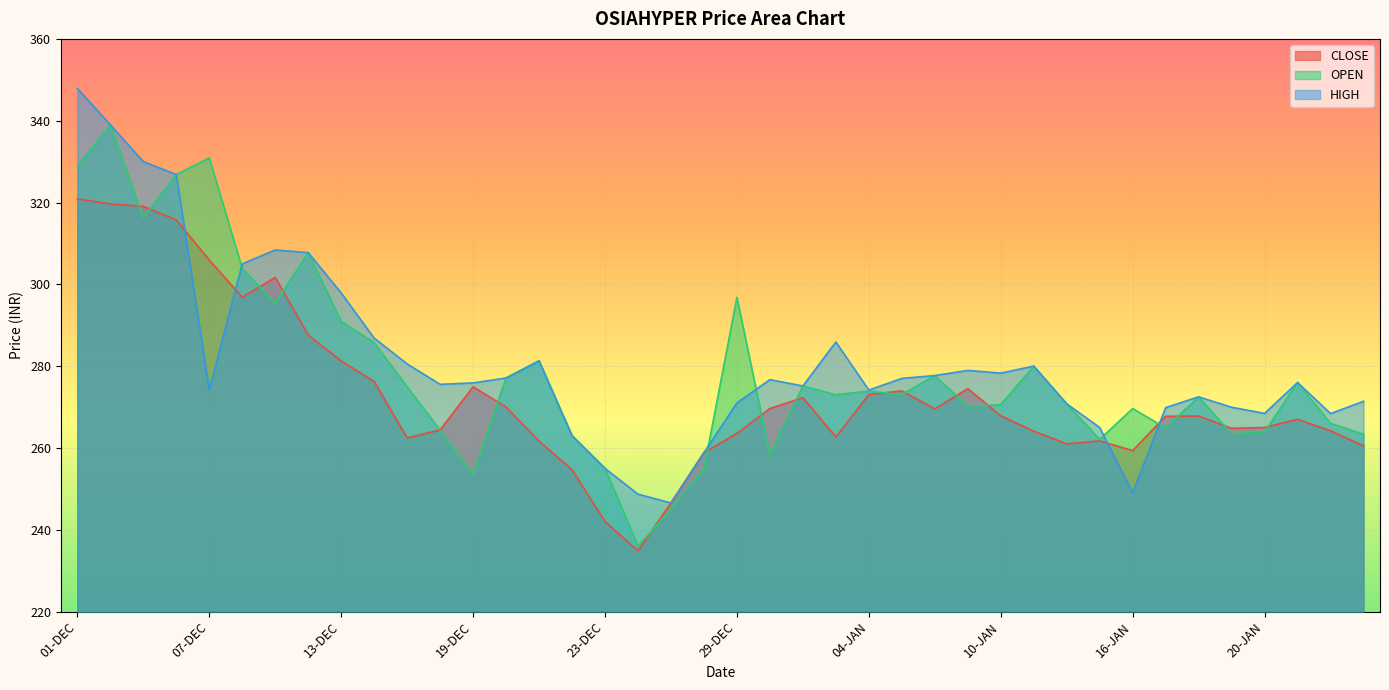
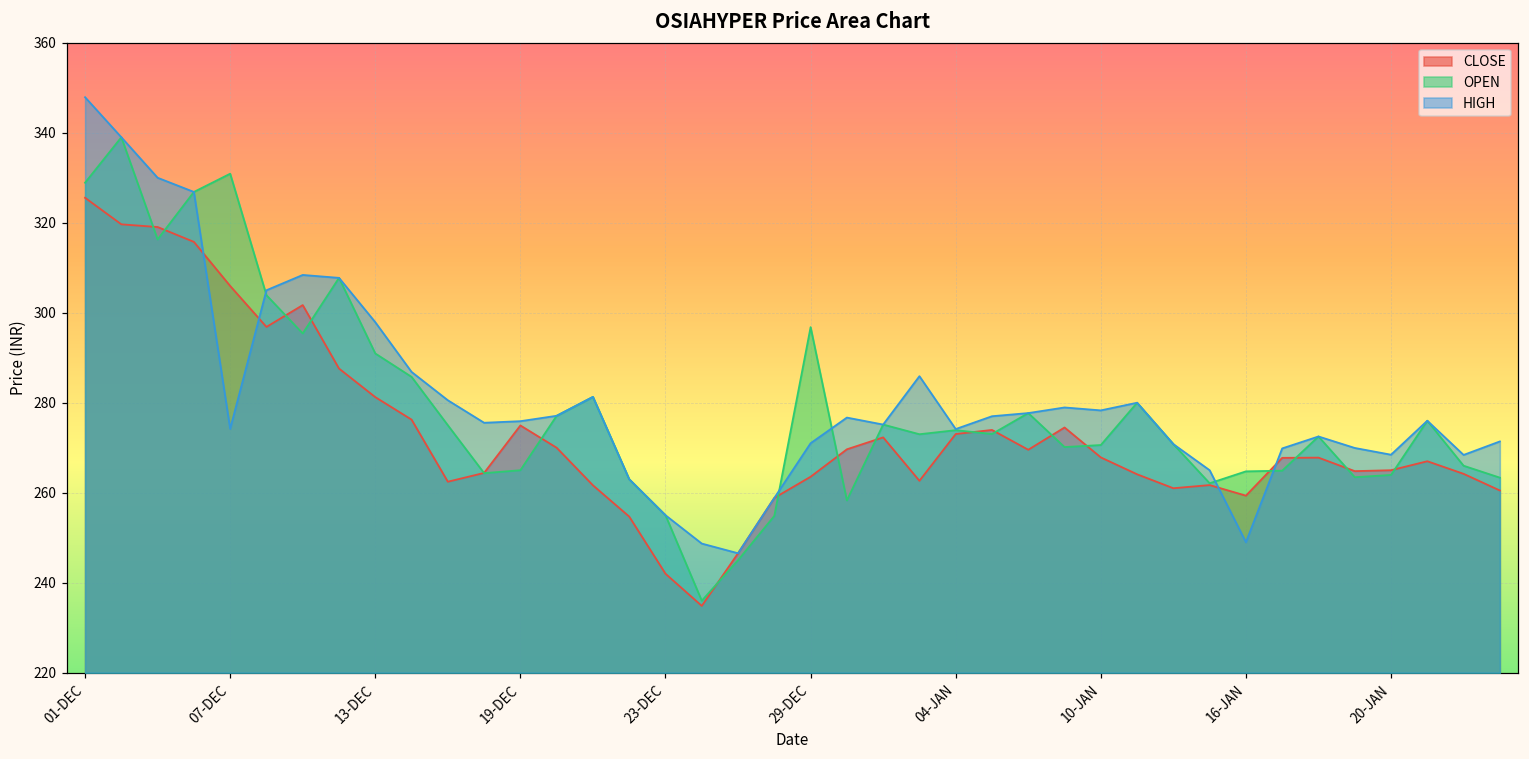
CLOSE, 01-DEC: 321 -> 326
OPEN, 19-DEC: 253 -> 265
OPEN, 16-JAN: 270 -> 265
